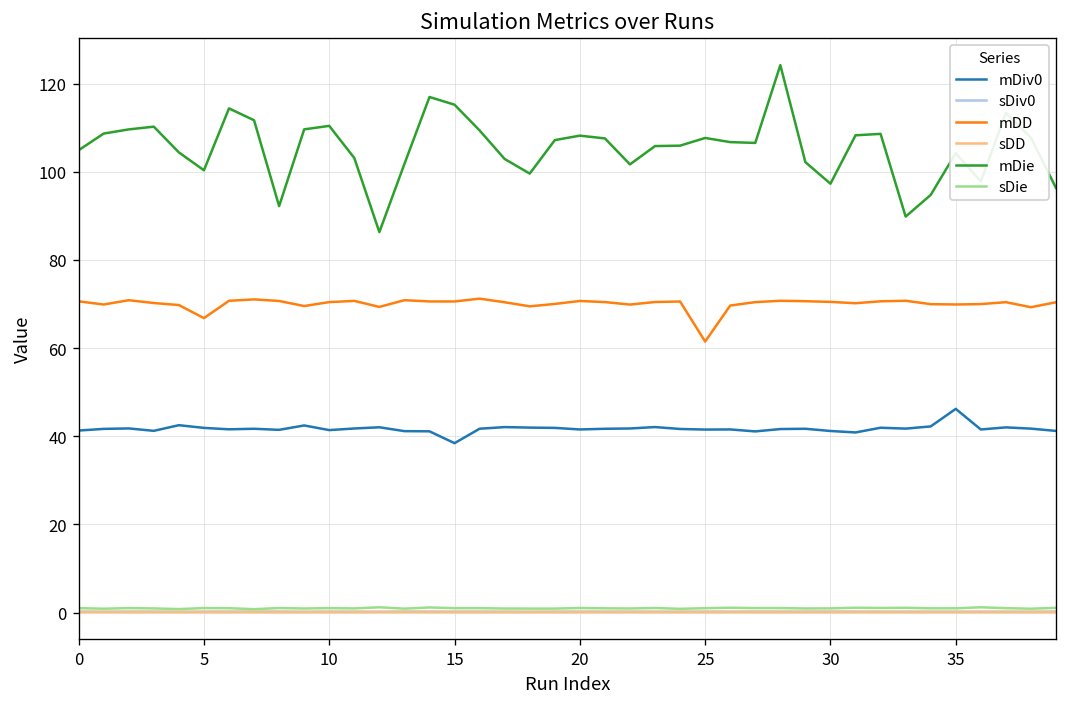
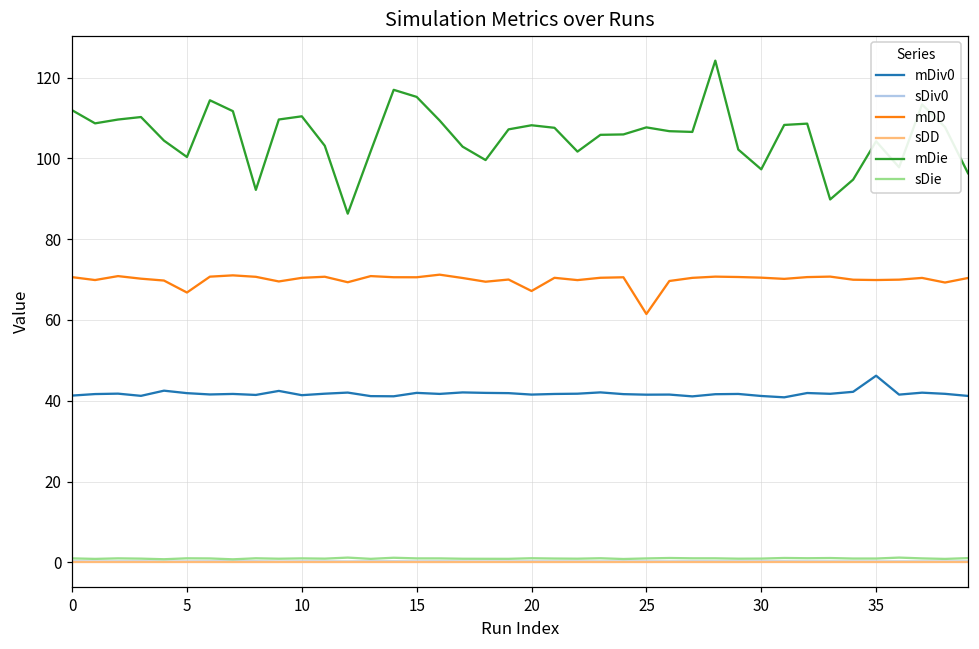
mDie, 0: 105 -> 112
mDiv0, 15: 38 -> 42
mDD, 20: 71 -> 67
